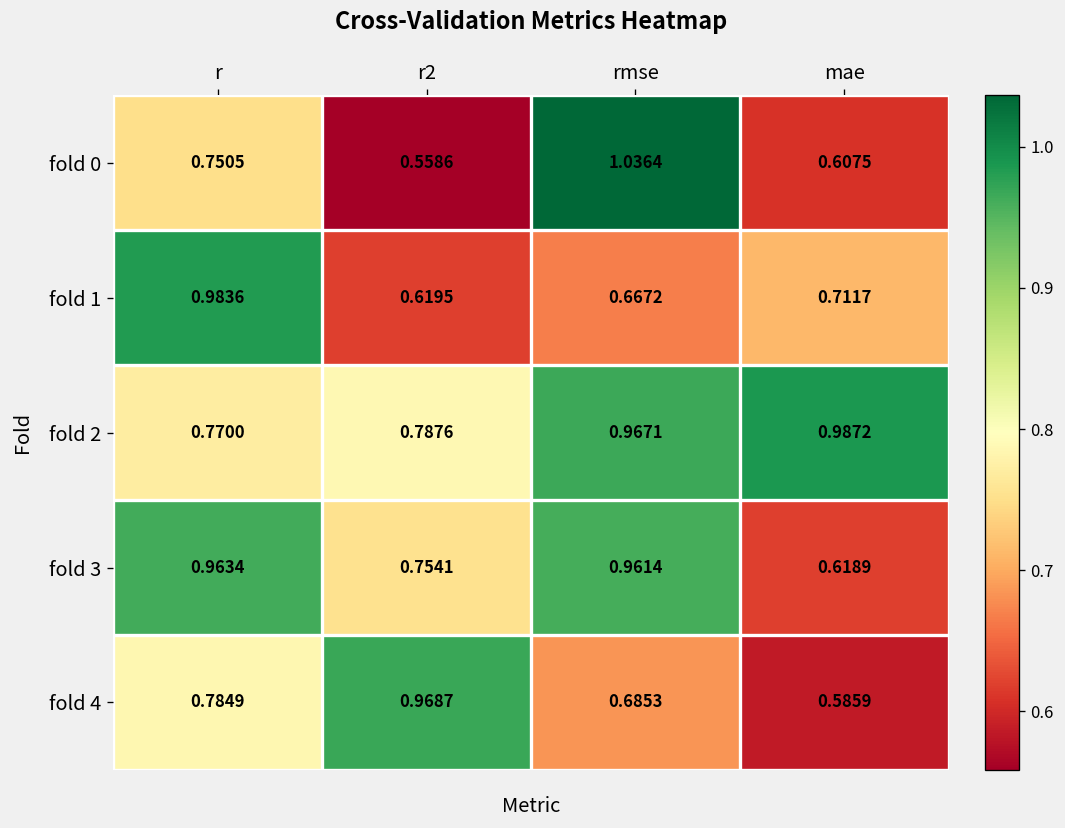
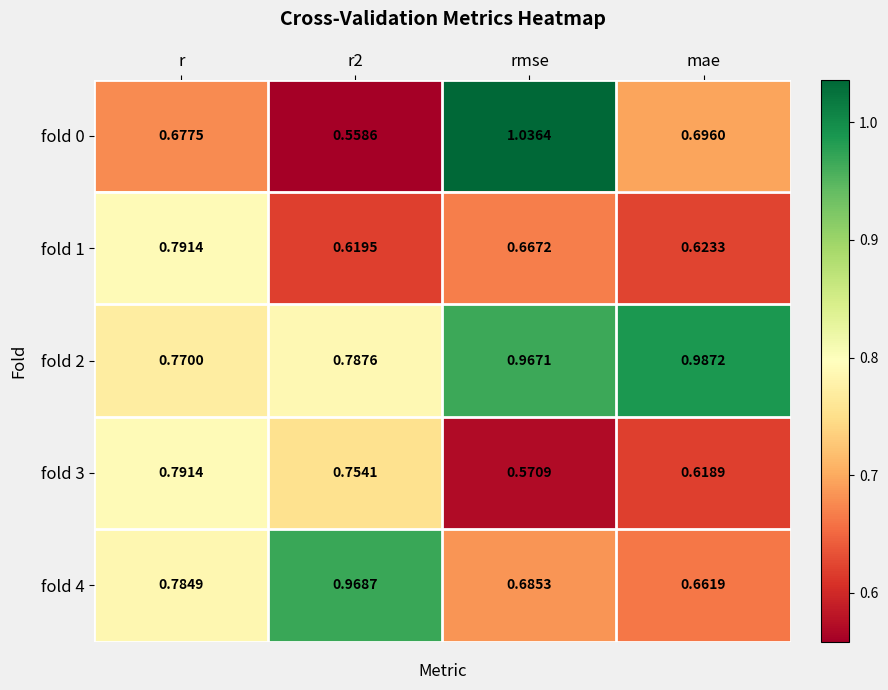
fold 0, r: 0.7505 -> 0.6775
fold 0, mae: 0.6075 -> 0.6960
fold 1, r: 0.9836 -> 0.7914
fold 1, mae: 0.7117 -> 0.6233
fold 3, r: 0.9634 -> 0.7914
fold 3, rmse: 0.9614 -> 0.5709
fold 4, mae: 0.5859 -> 0.6619
